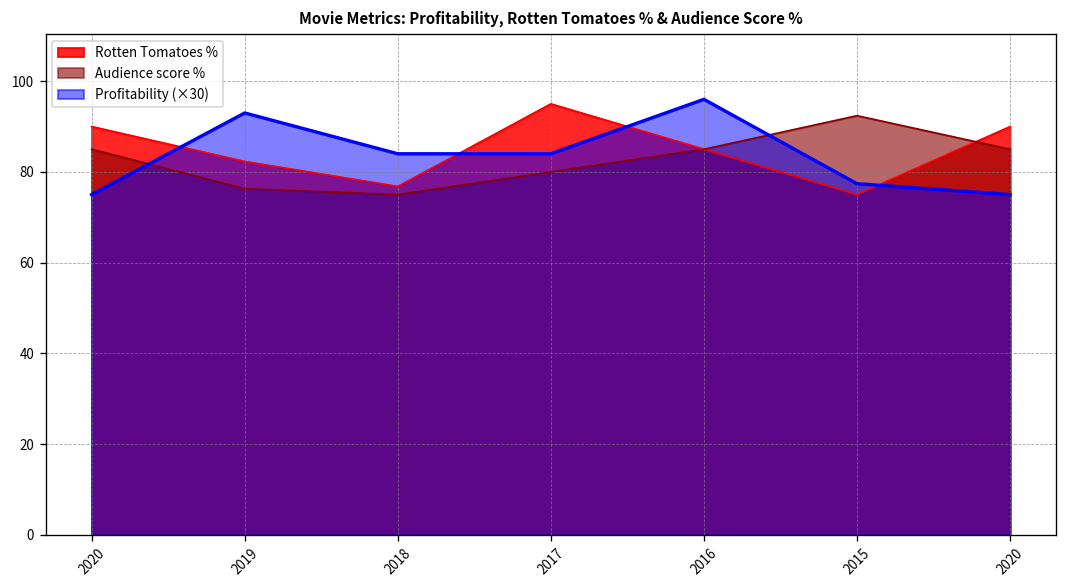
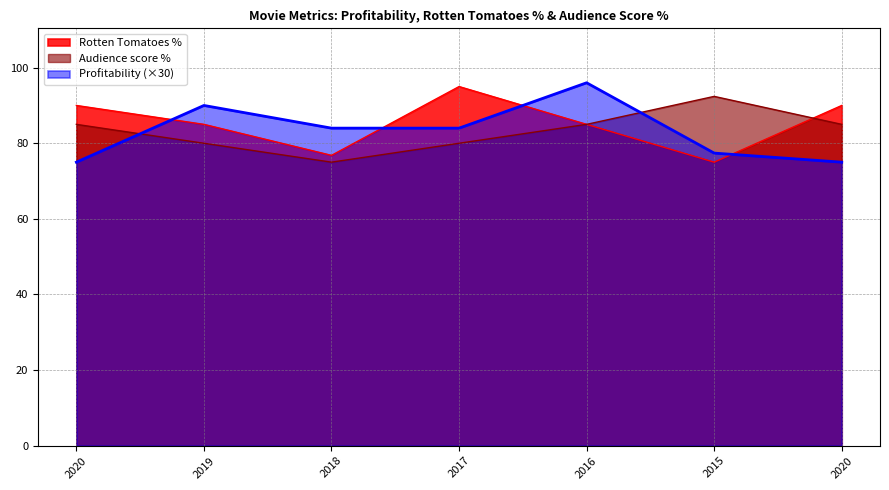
Rotten Tomatoes %, 2019: 82 -> 85
Audience score %, 2019: 76 -> 80
Profitability (×30), 2019: 93 -> 90
